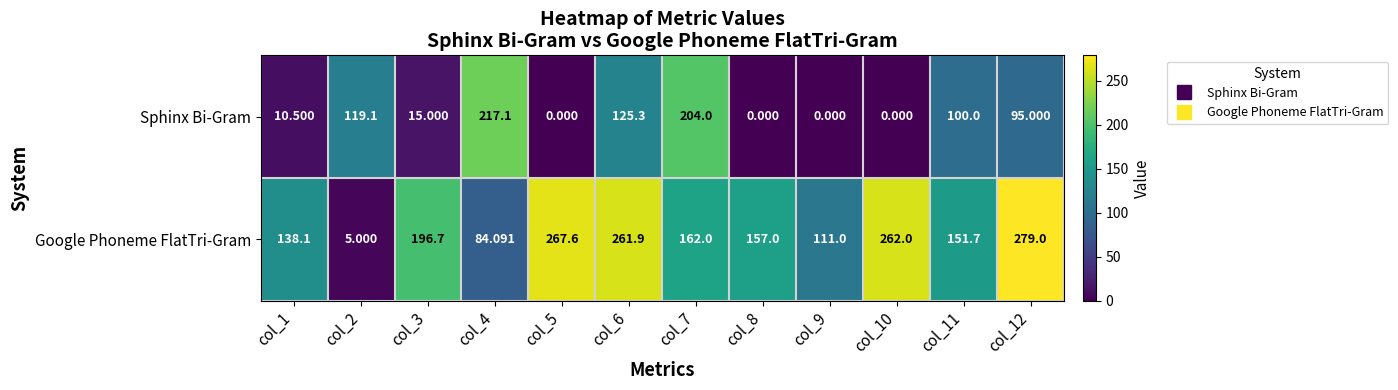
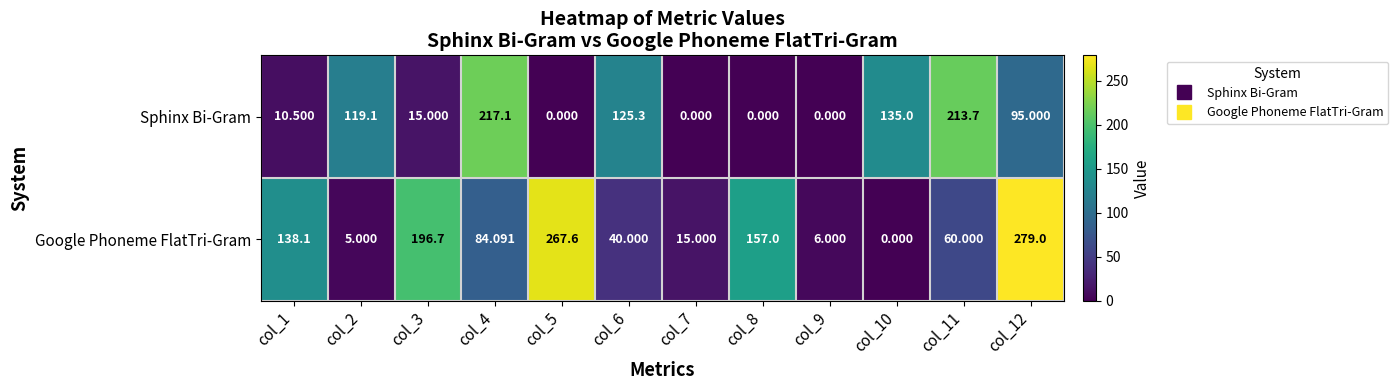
Sphinx Bi-Gram, col_7: 204.0 -> 0.000
Sphinx Bi-Gram, col_10: 0.000 -> 135.0
Sphinx Bi-Gram, col_11: 100.0 -> 213.7
Google Phoneme FlatTri-Gram, col_6: 261.9 -> 40.000
Google Phoneme FlatTri-Gram, col_7: 162.0 -> 15.000
Google Phoneme FlatTri-Gram, col_9: 111.0 -> 6.000
Google Phoneme FlatTri-Gram, col_10: 262.0 -> 0.000
Google Phoneme FlatTri-Gram, col_11: 151.7 -> 60.000
